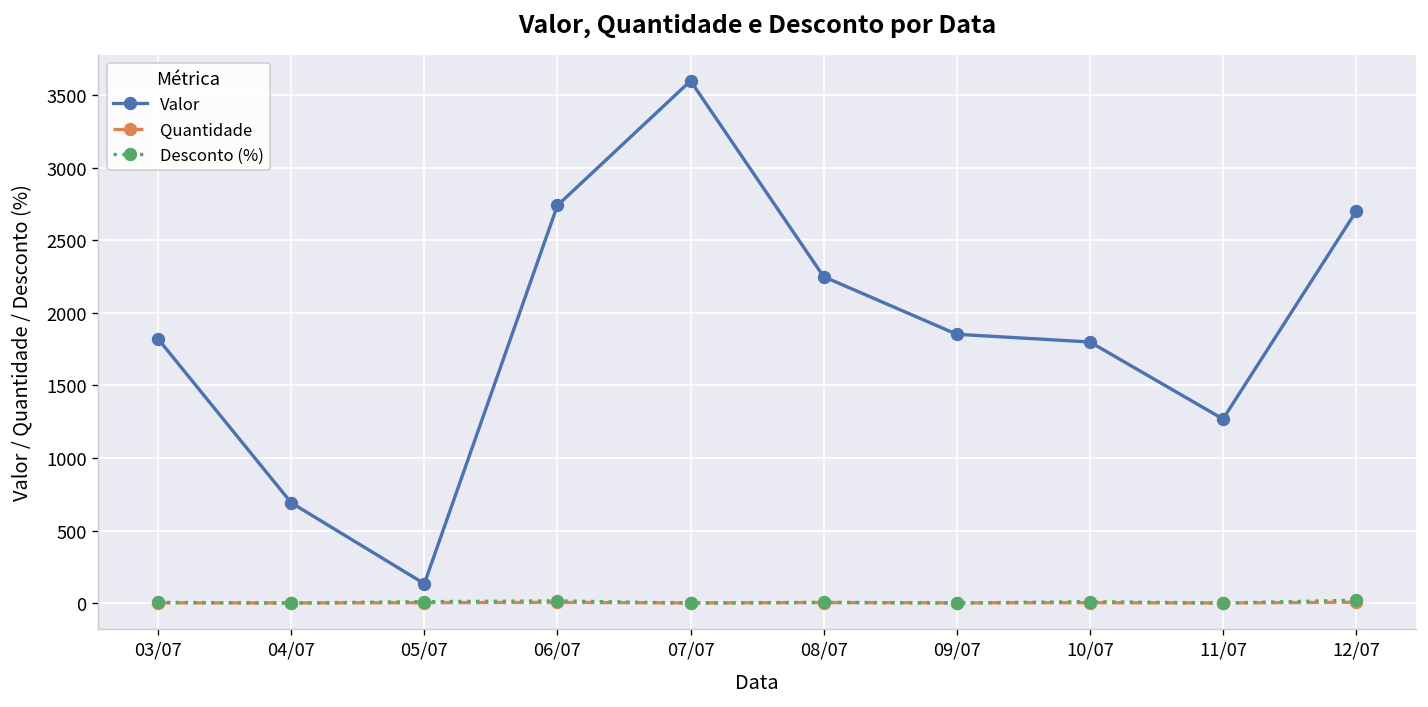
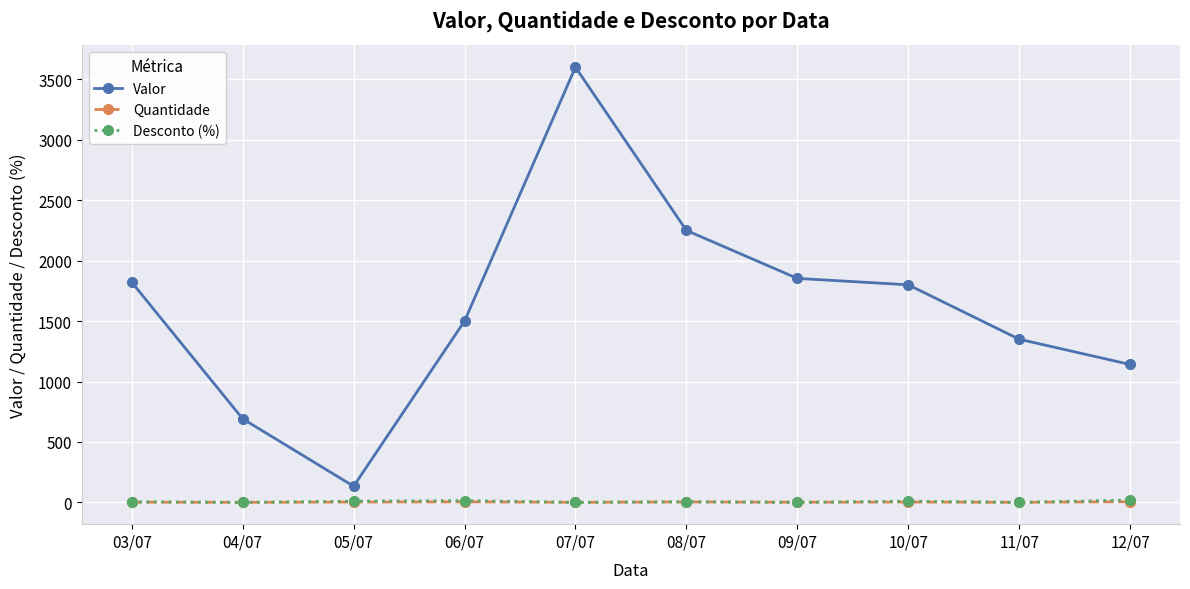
Valor, 06/07: 2740 -> 1500
Valor, 11/07: 1270 -> 1350
Valor, 12/07: 2700 -> 1140
